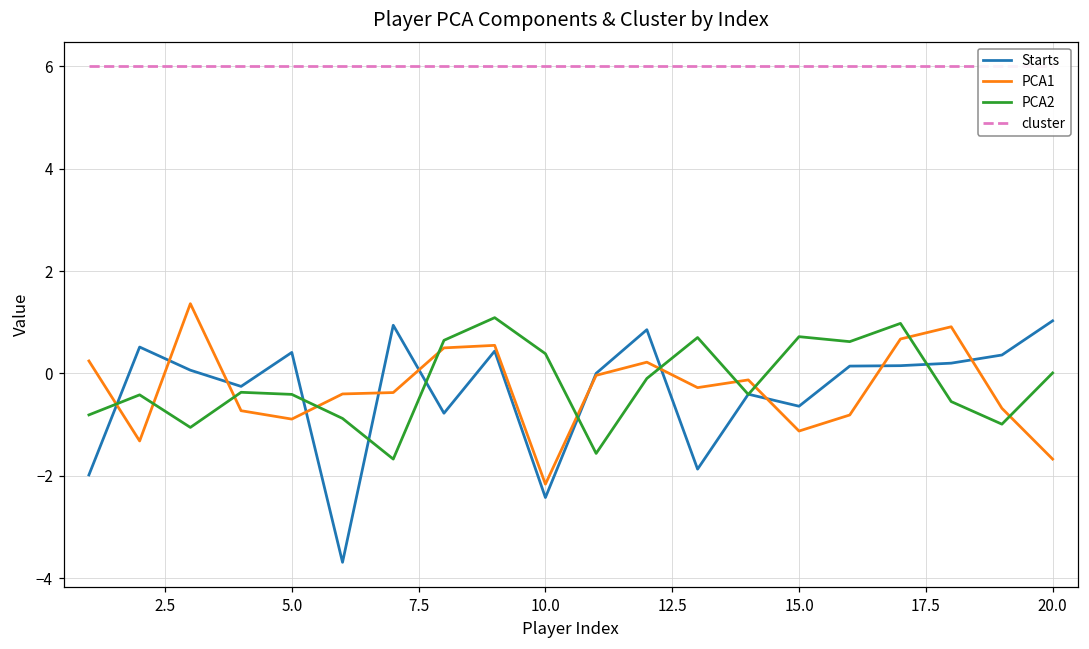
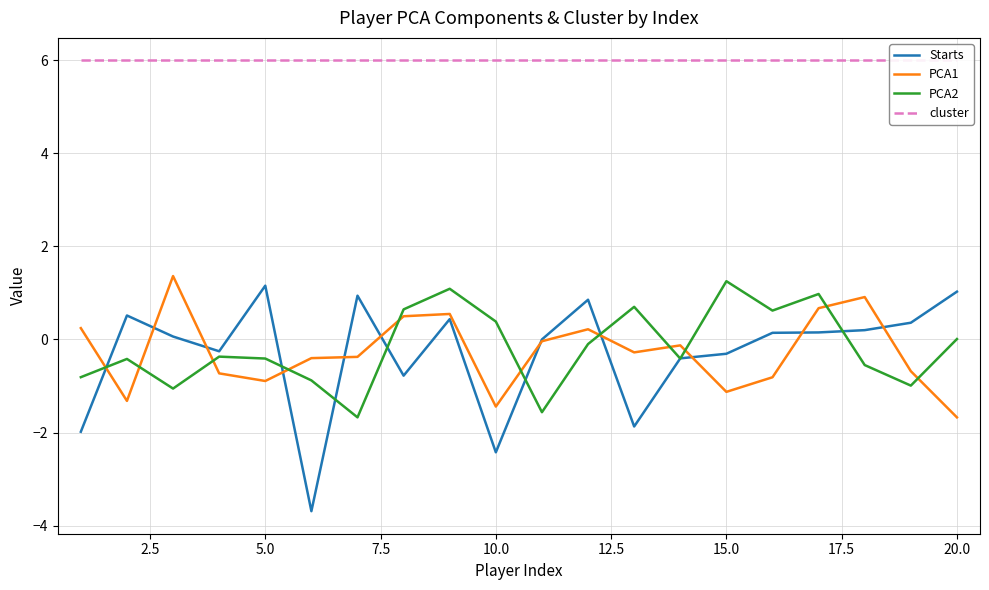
Starts, 5.0: 0.4 -> 1.2
PCA1, 10.0: -2.2 -> -1.4
Starts, 15.0: -0.6 -> -0.3
PCA2, 15.0: 0.7 -> 1.3
